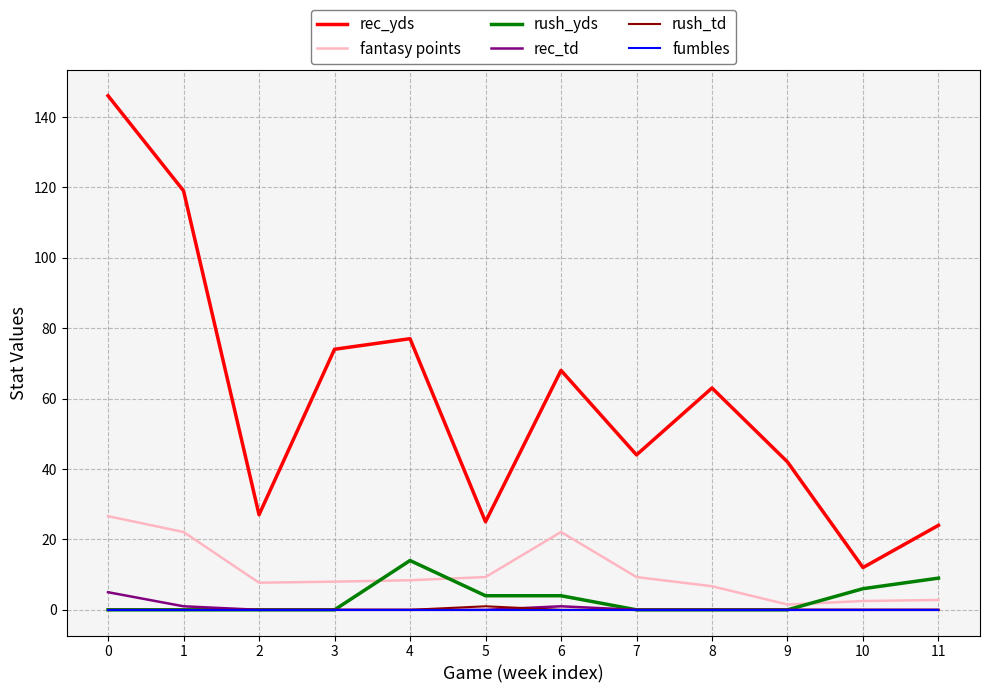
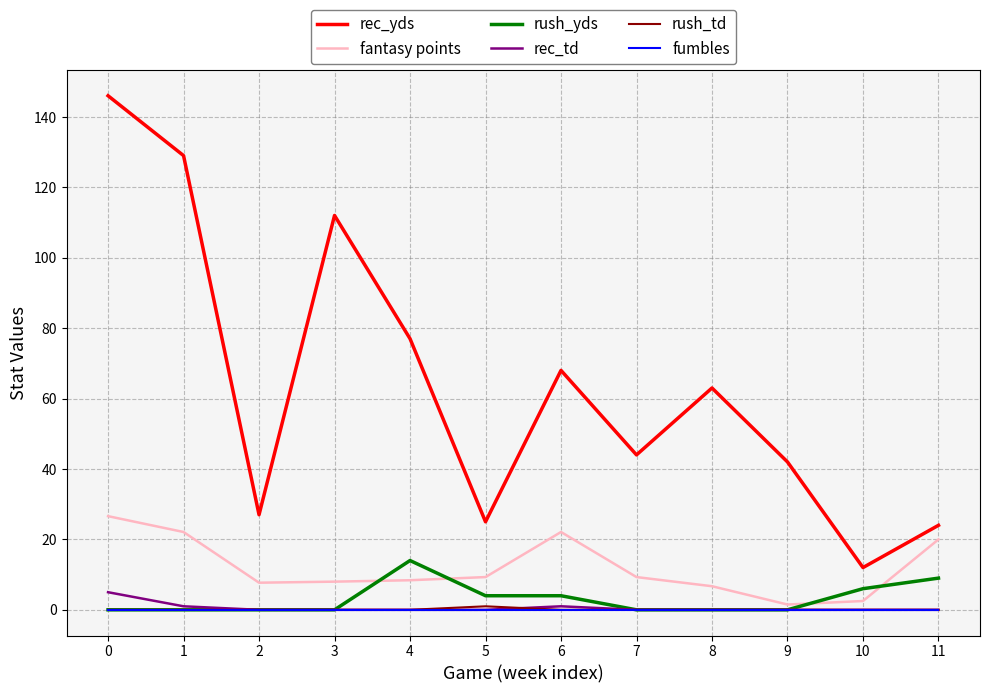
rec_yds, 1: 119 -> 129
rec_yds, 3: 74 -> 112
fantasy points, 11: 3 -> 20
